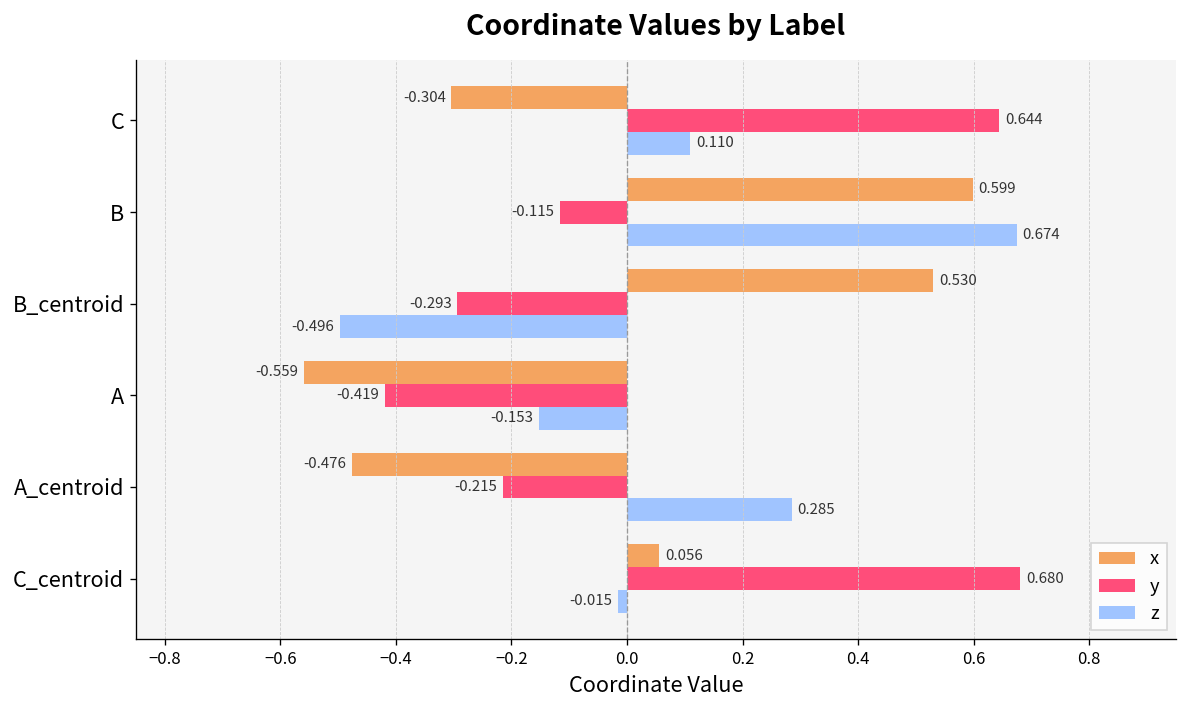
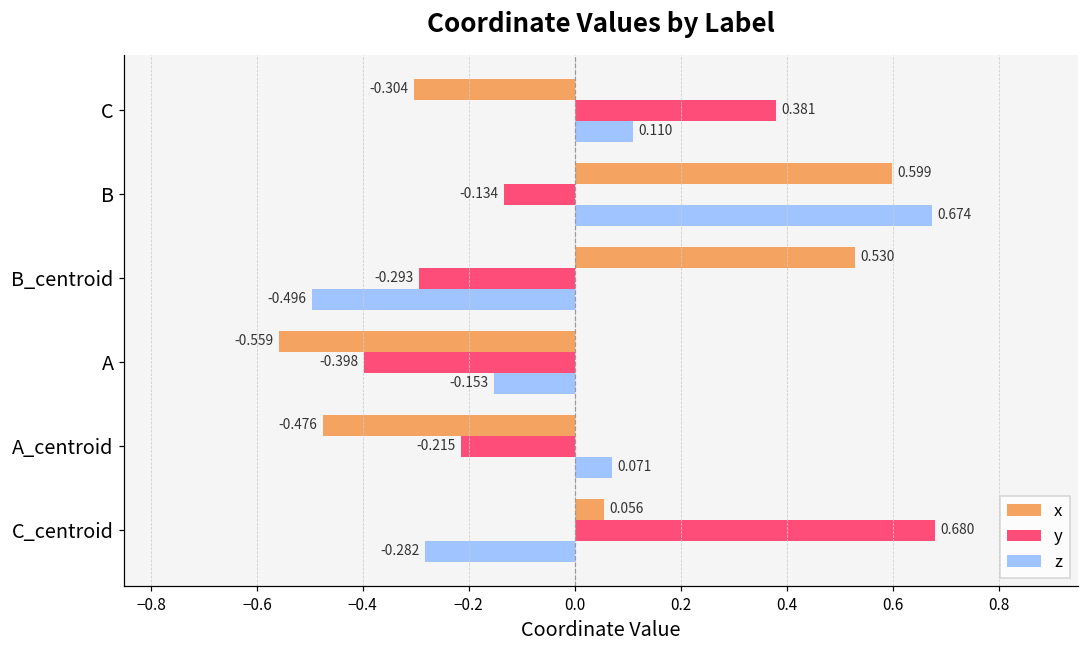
y, C: 0.644 -> 0.381
y, B: -0.115 -> -0.134
y, A: -0.419 -> -0.398
z, A_centroid: 0.285 -> 0.071
z, C_centroid: -0.015 -> -0.282
